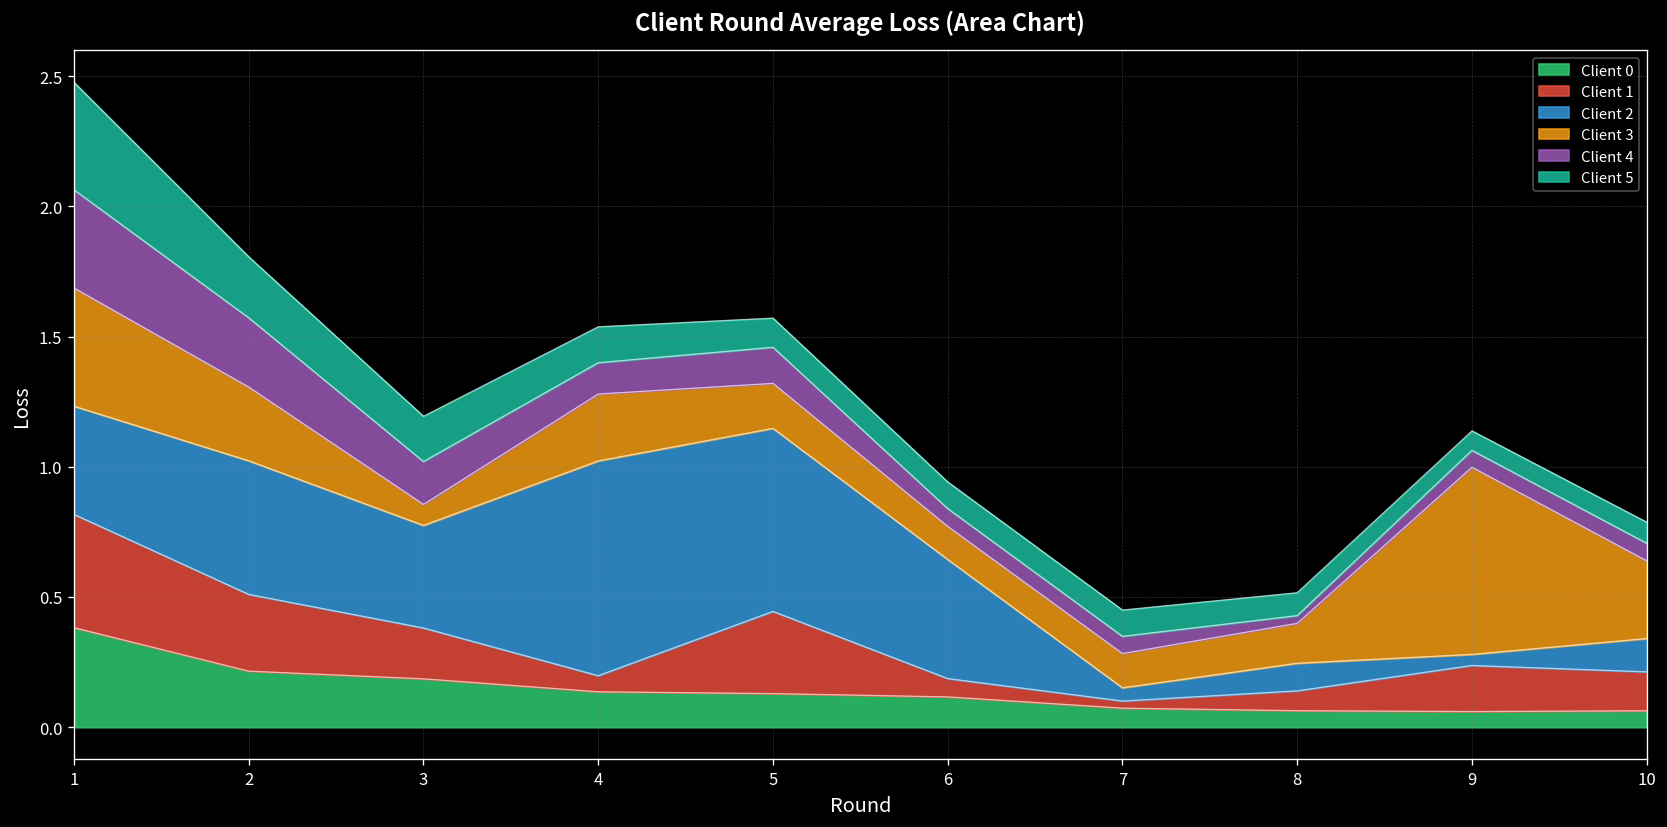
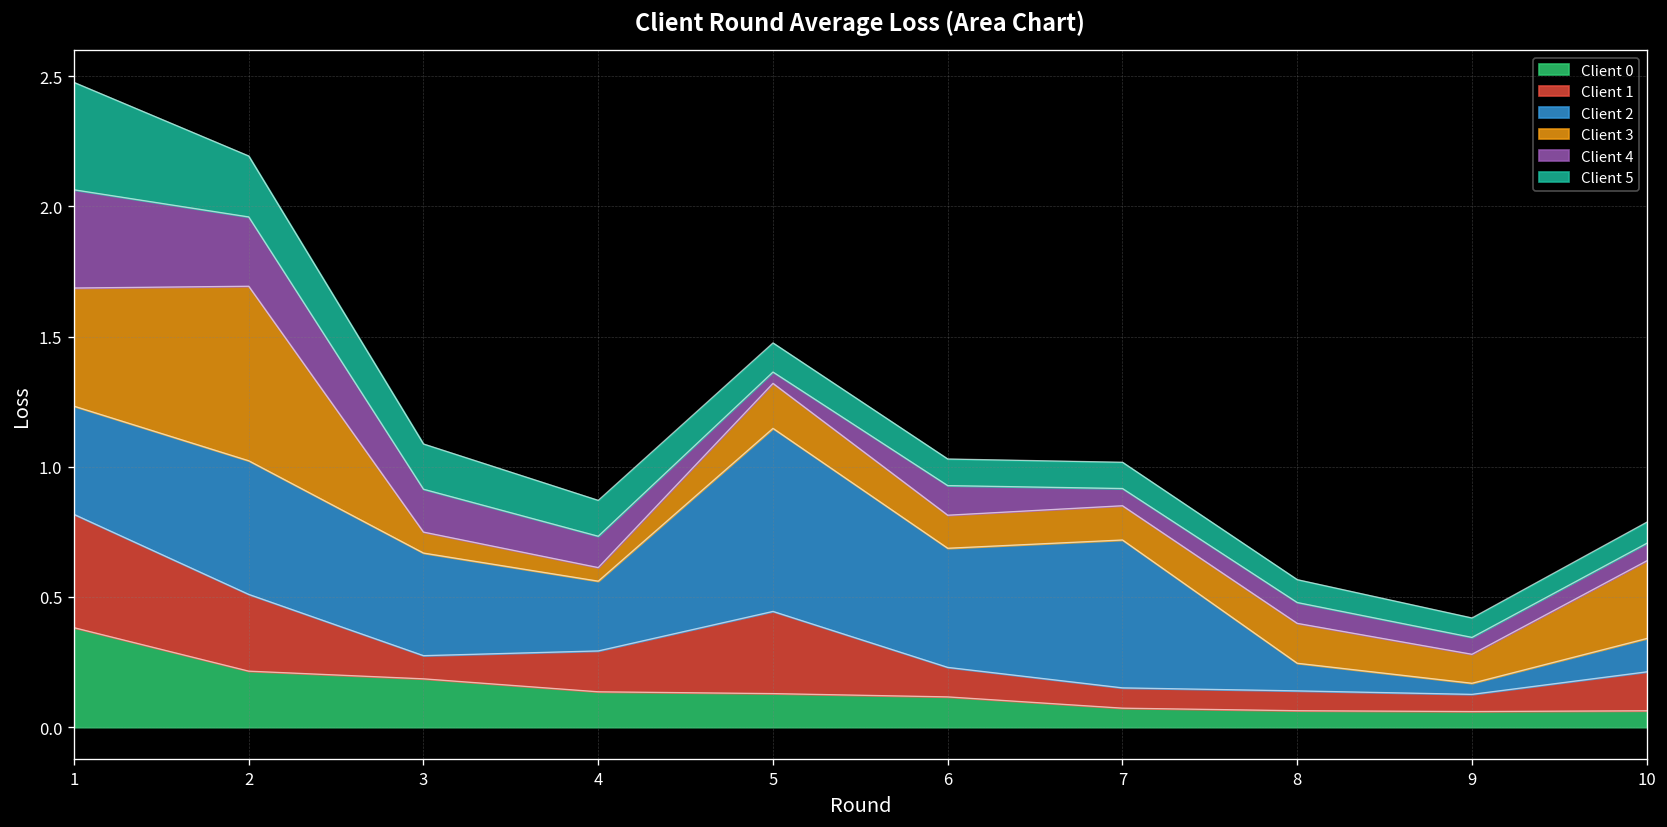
Client 3, 2: 0.28 -> 0.67
Client 1, 3: 0.20 -> 0.09
Client 1, 4: 0.06 -> 0.16
Client 2, 4: 0.82 -> 0.27
Client 3, 4: 0.26 -> 0.05
Client 4, 5: 0.14 -> 0.04
Client 1, 6: 0.07 -> 0.11
Client 4, 6: 0.07 -> 0.11
Client 1, 7: 0.03 -> 0.08
Client 2, 7: 0.05 -> 0.57
Client 4, 8: 0.03 -> 0.08
Client 1, 9: 0.18 -> 0.07
Client 3, 9: 0.72 -> 0.11
